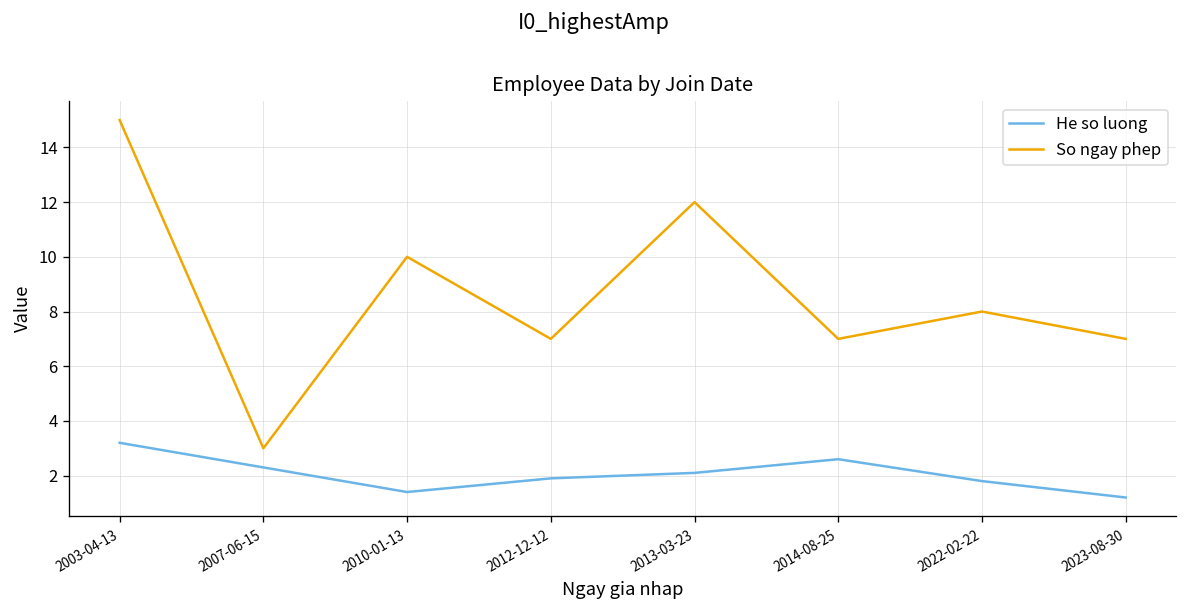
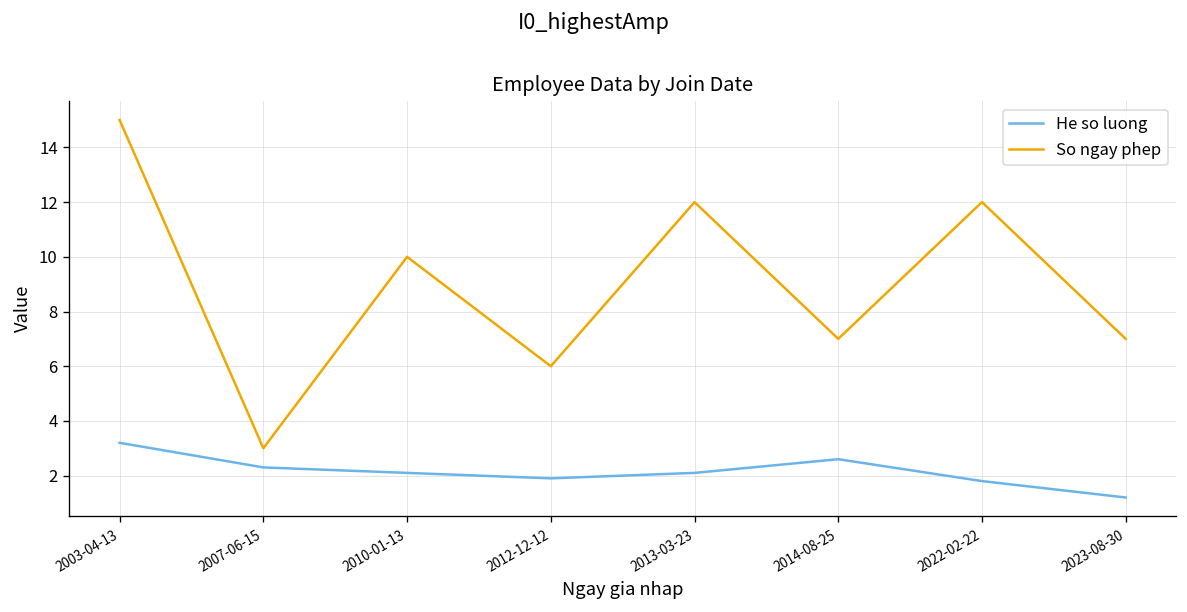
He so luong, 2010-01-13: 1.4 -> 2.1
So ngay phep, 2012-12-12: 7 -> 6
So ngay phep, 2022-02-22: 8 -> 12
